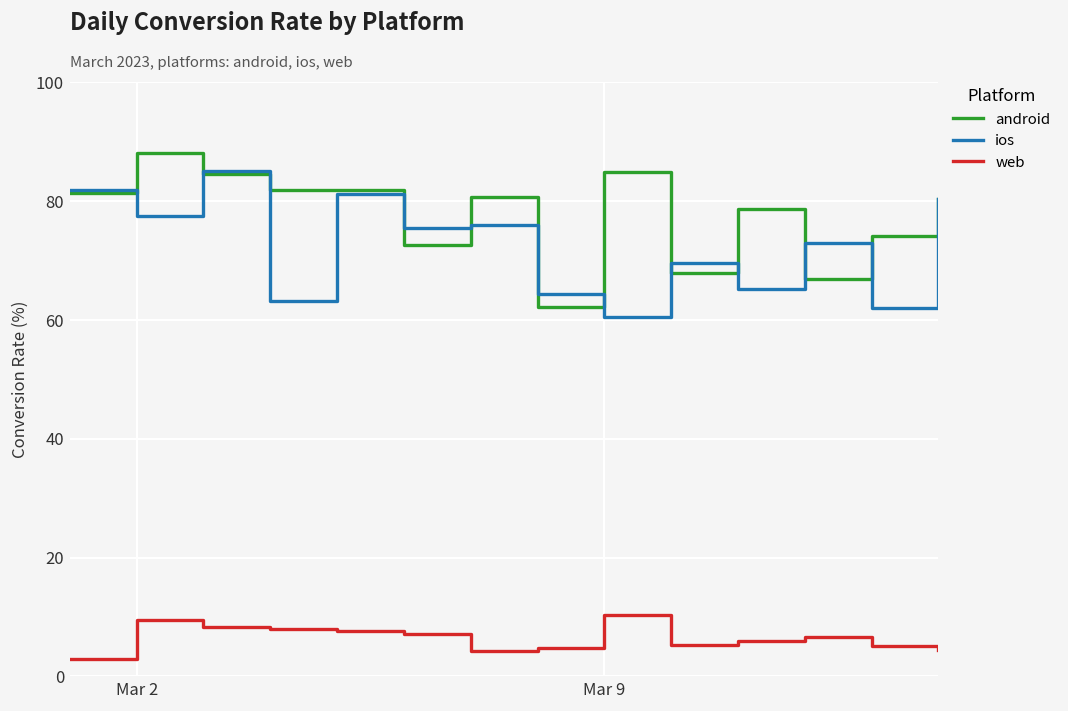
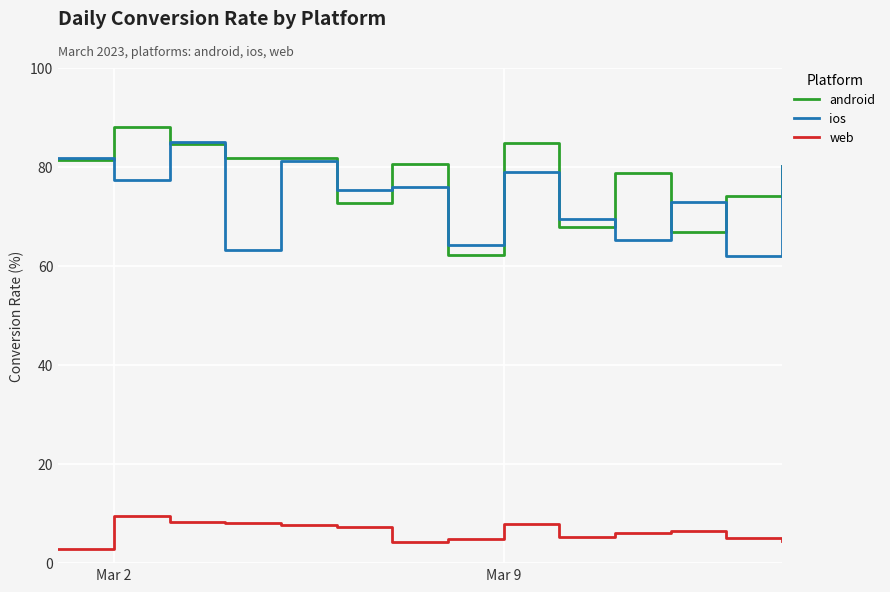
ios, Mar 9: 61 -> 79
web, Mar 9: 10 -> 8
